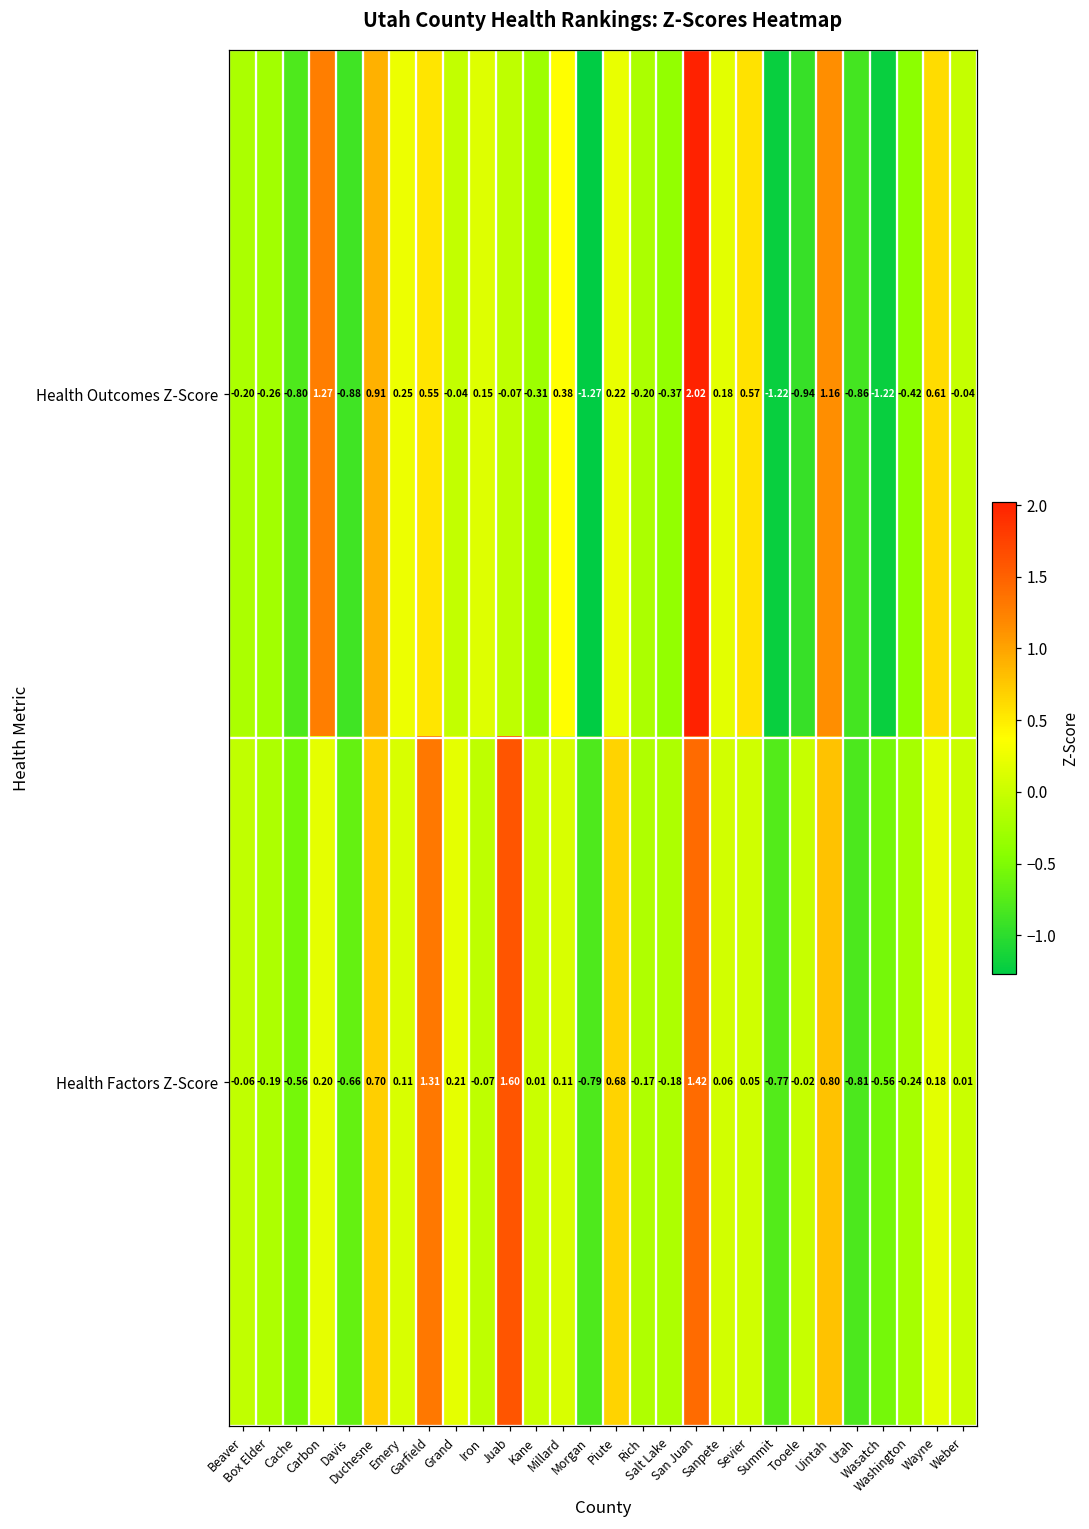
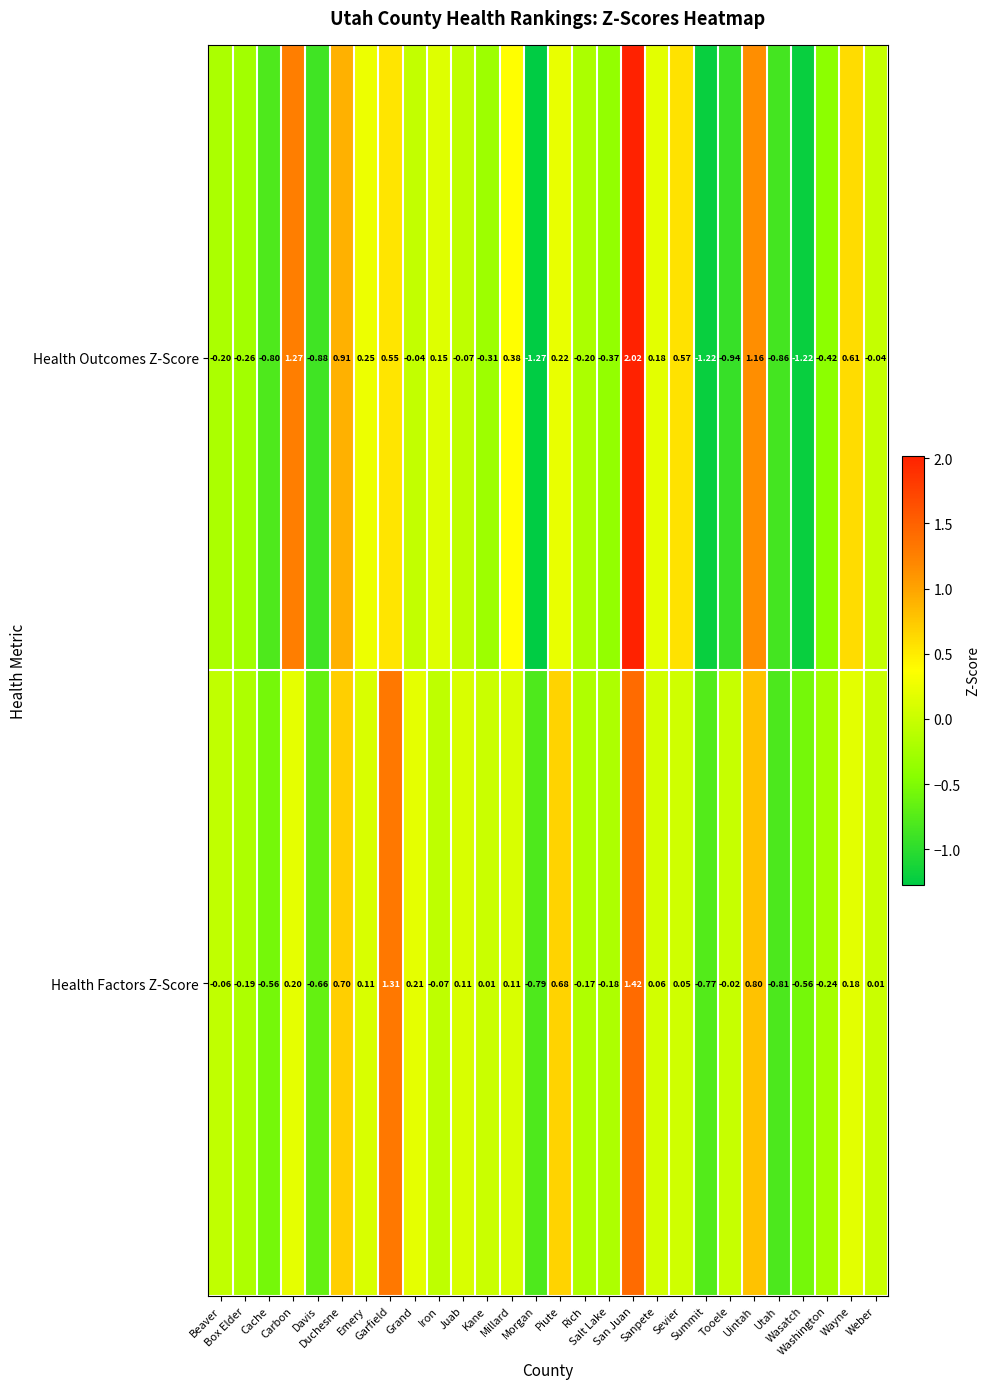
Health Factors Z-Score, Juab: 1.60 -> 0.11
